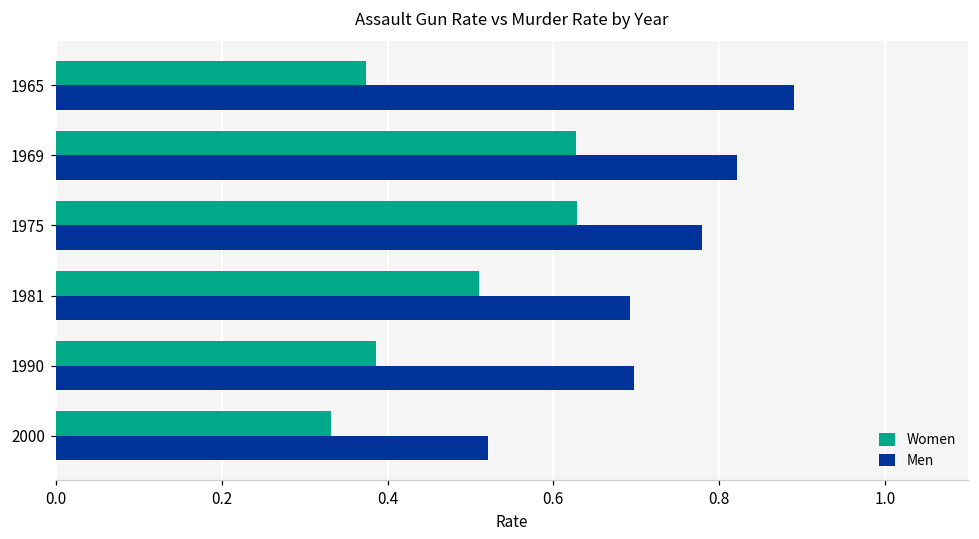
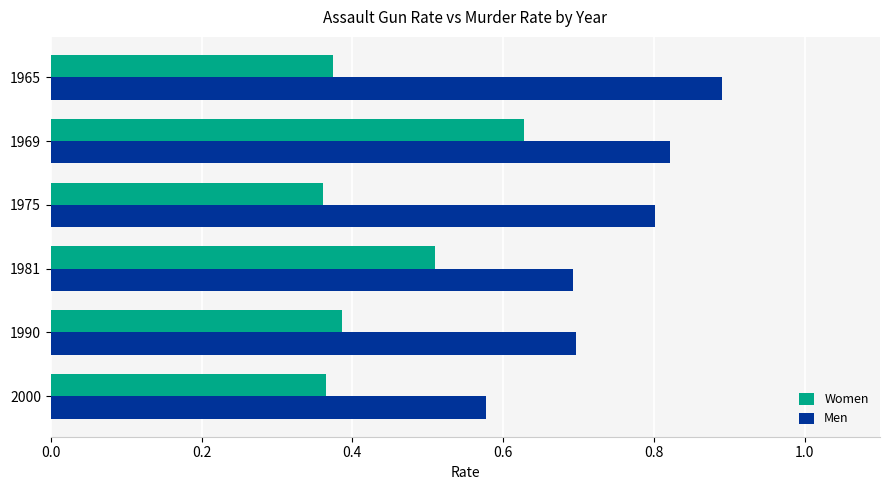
Women, 1975: 0.63 -> 0.36
Men, 1975: 0.78 -> 0.80
Women, 2000: 0.33 -> 0.36
Men, 2000: 0.52 -> 0.58
